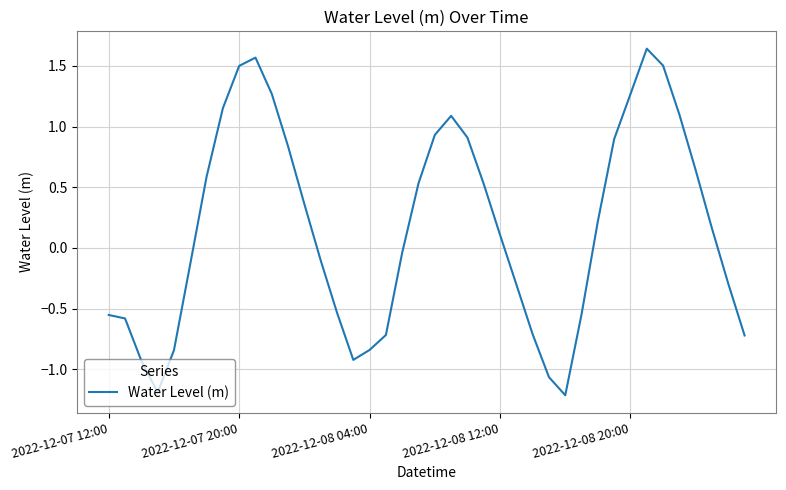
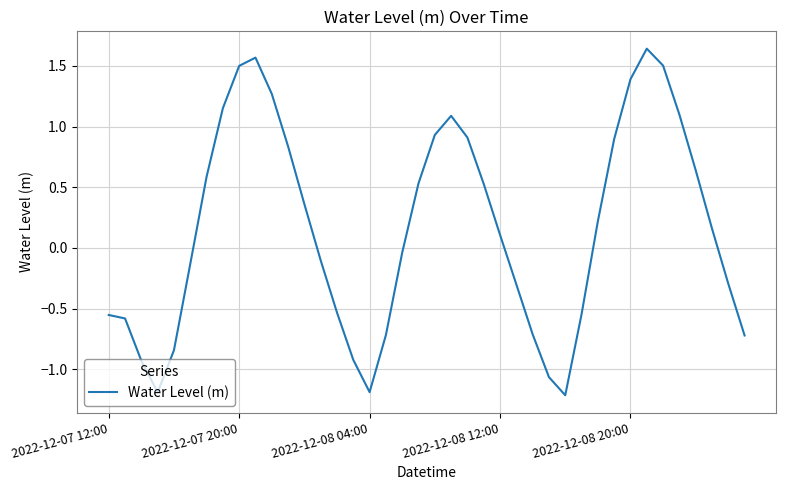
2022-12-08 04:00: -0.84 -> -1.19
2022-12-08 20:00: 1.27 -> 1.39
